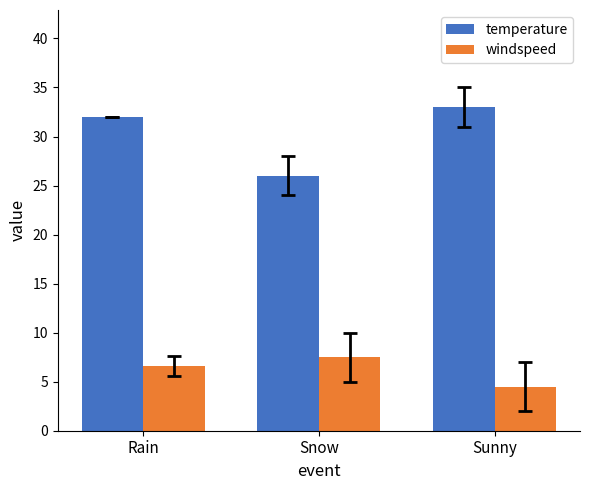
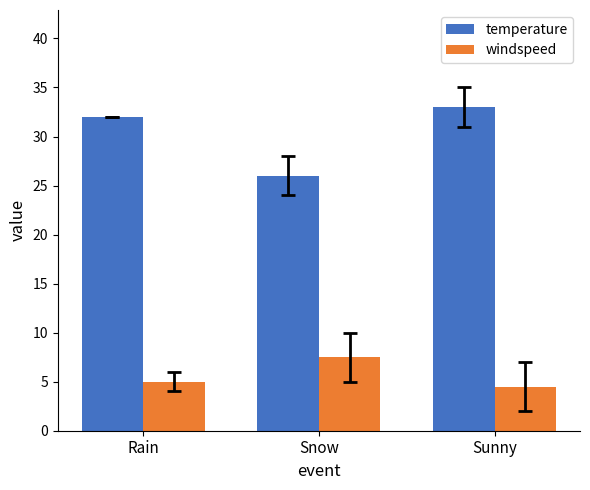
windspeed, Rain: 7 -> 5
